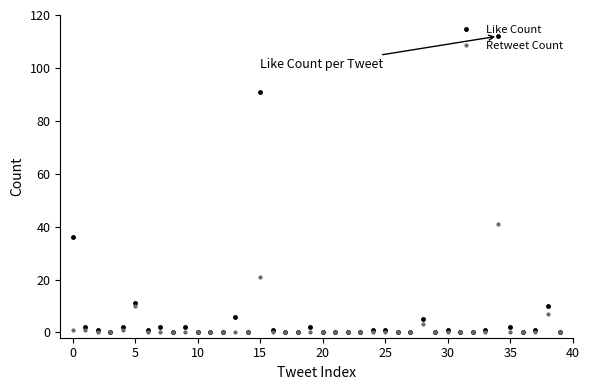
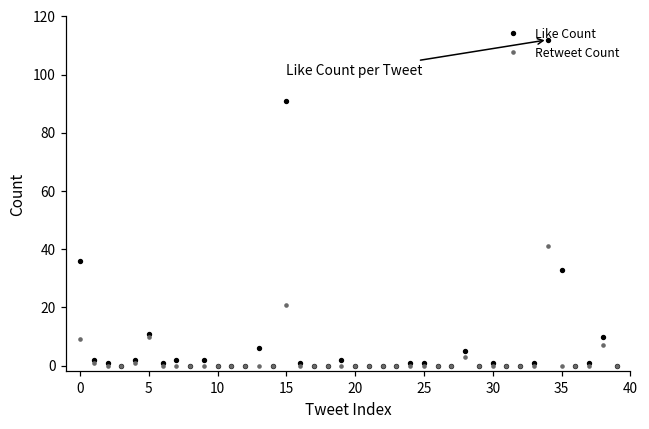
Retweet Count, 0: 1 -> 9
Like Count, 35: 2 -> 33
